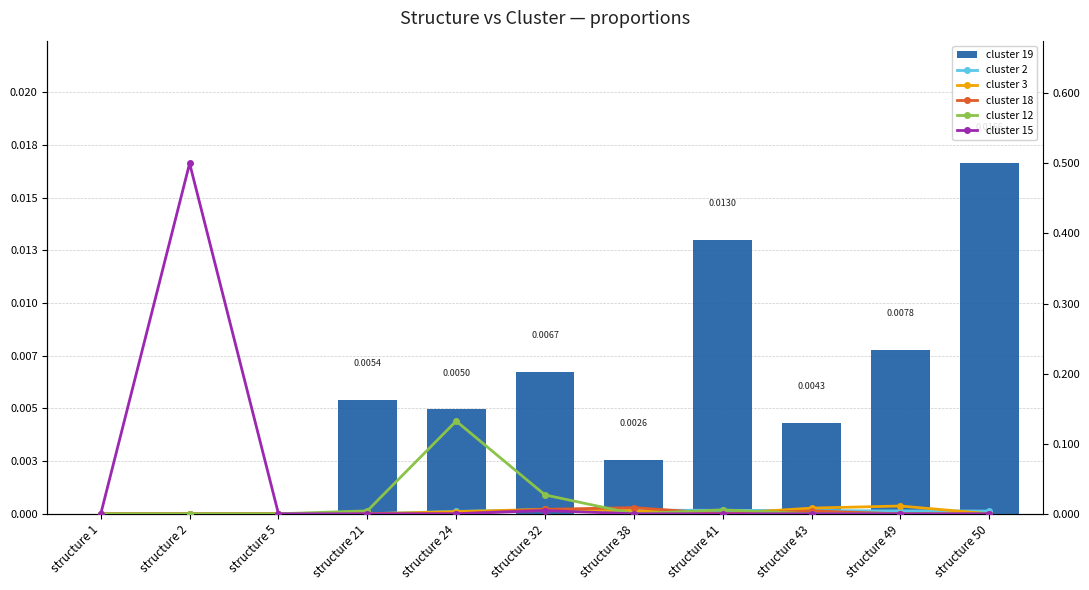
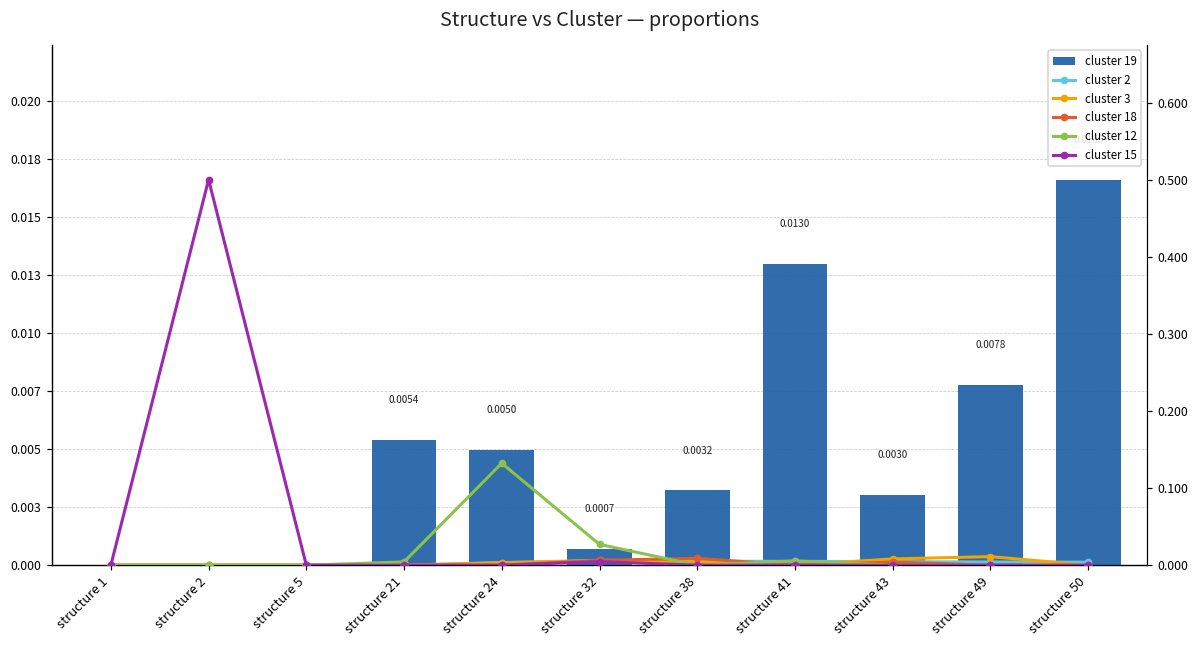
cluster 19, structure 32: 0.0067 -> 0.0007
cluster 19, structure 38: 0.0026 -> 0.0032
cluster 19, structure 43: 0.0043 -> 0.0030
